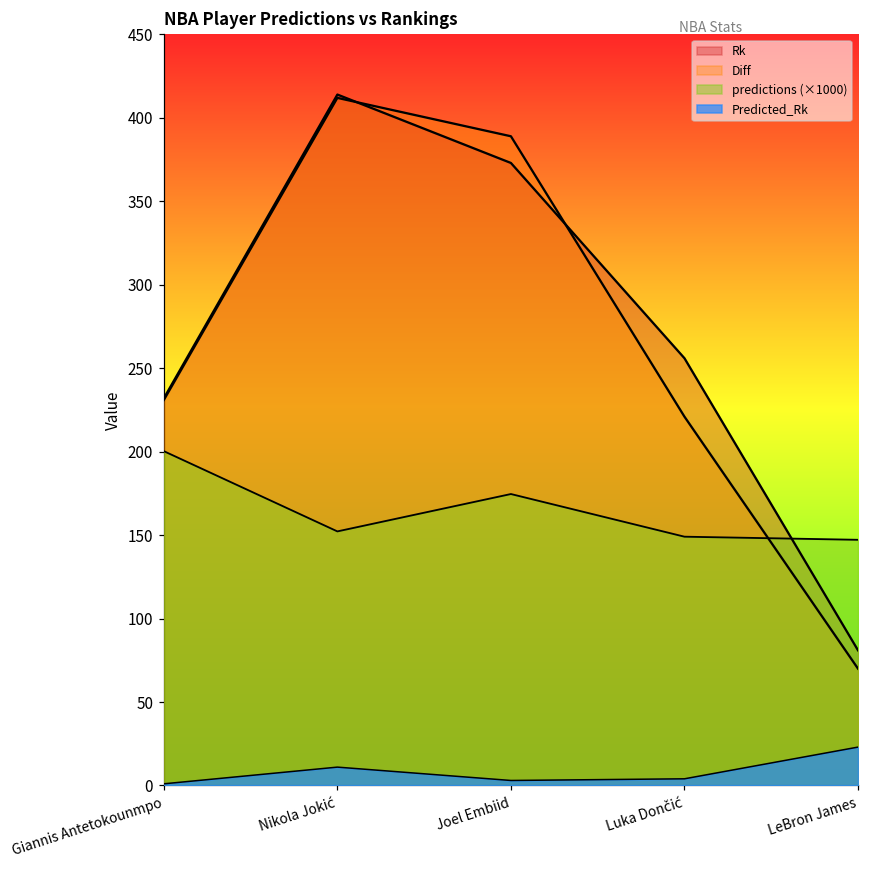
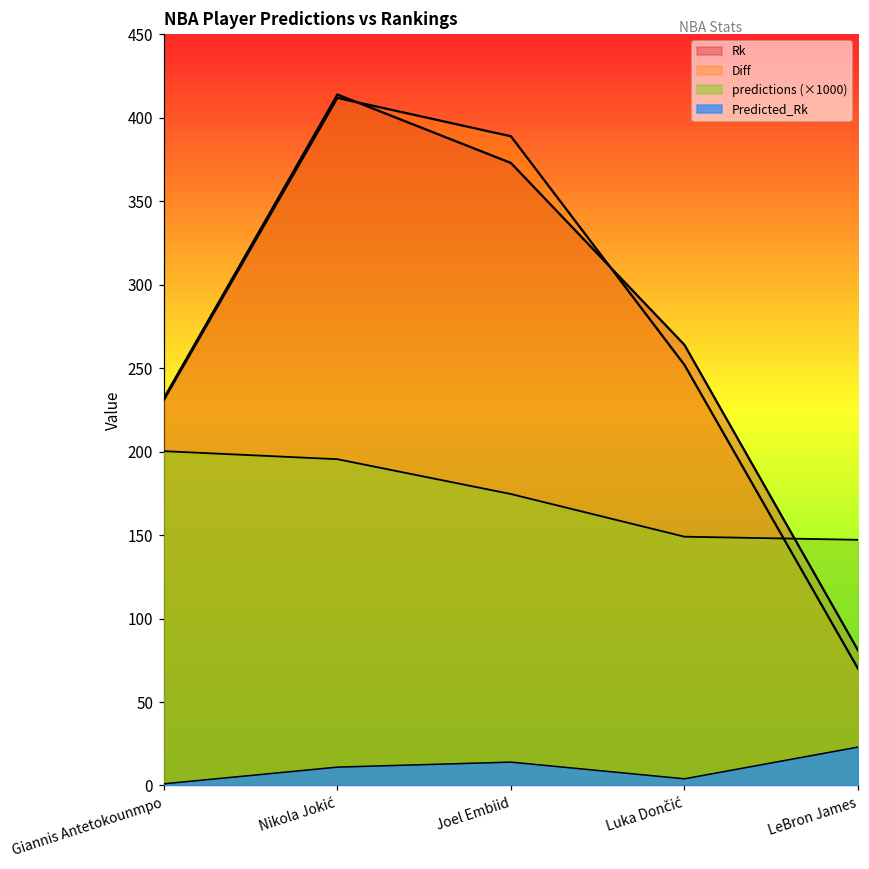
predictions (×1000), Nikola Jokić: 152 -> 196
Predicted_Rk, Joel Embiid: 3 -> 14
Rk, Luka Dončić: 256 -> 264
Diff, Luka Dončić: 221 -> 252
